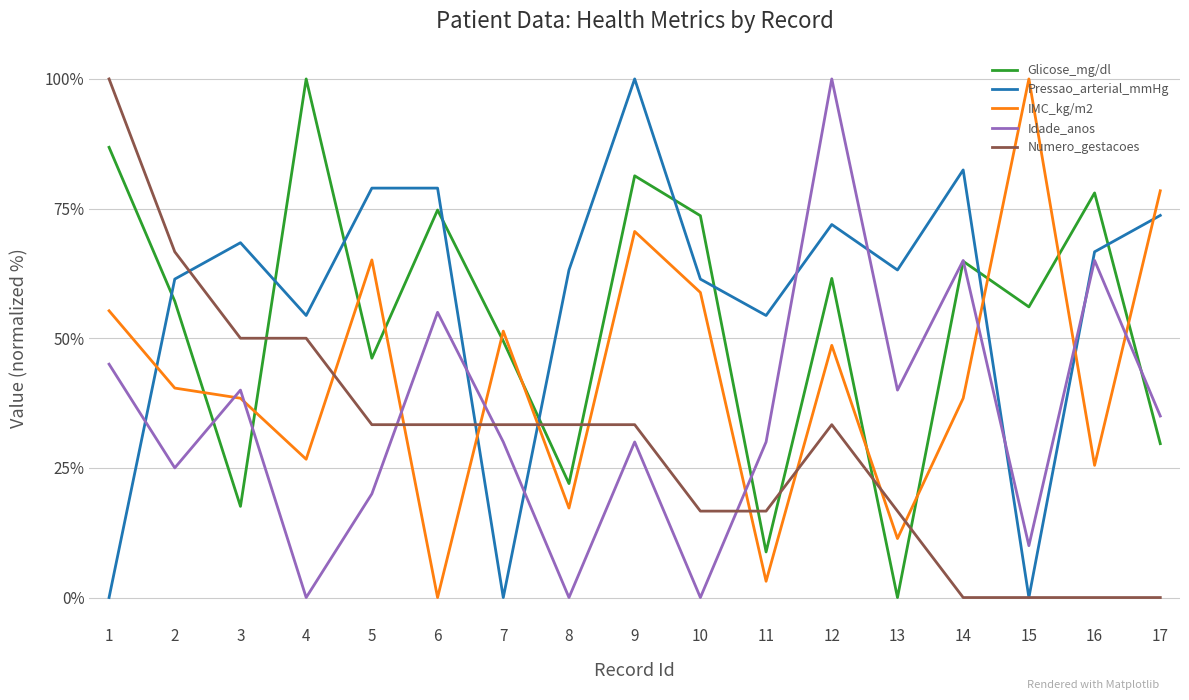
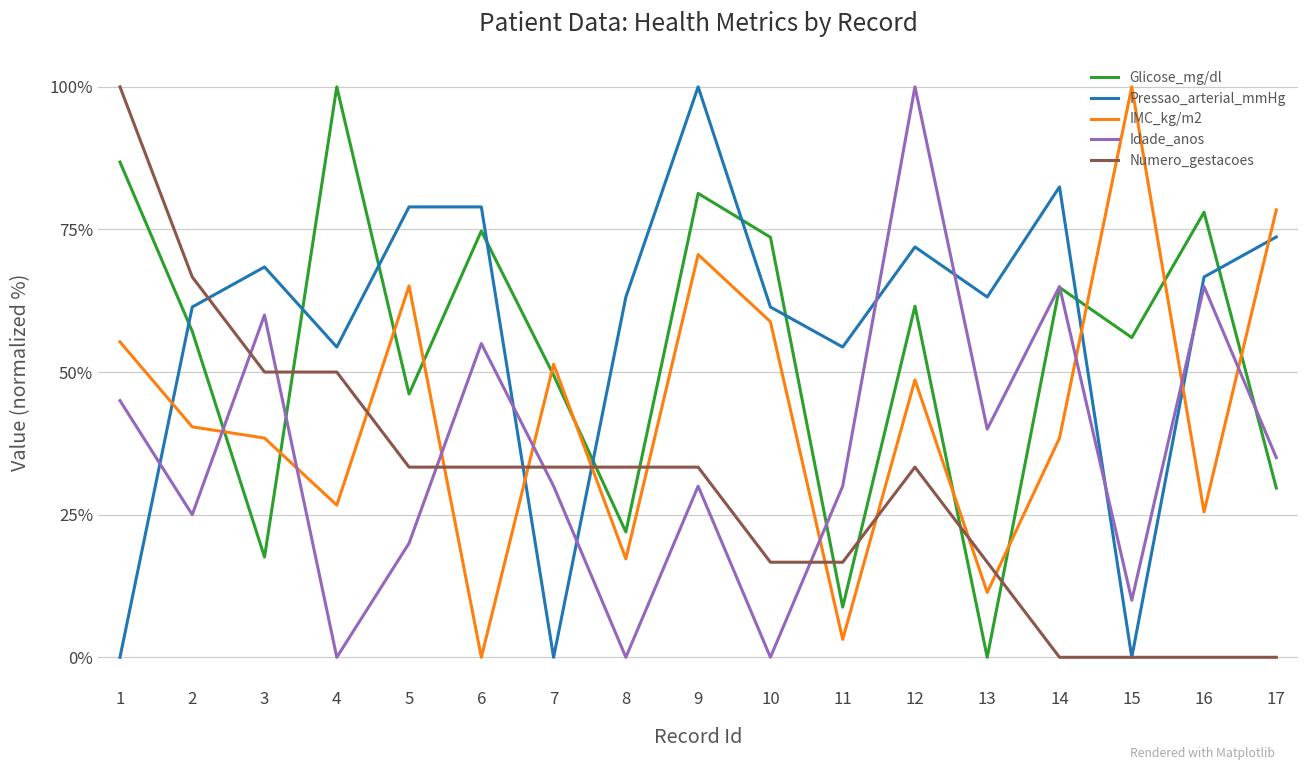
Idade_anos, 3: 40% -> 60%
